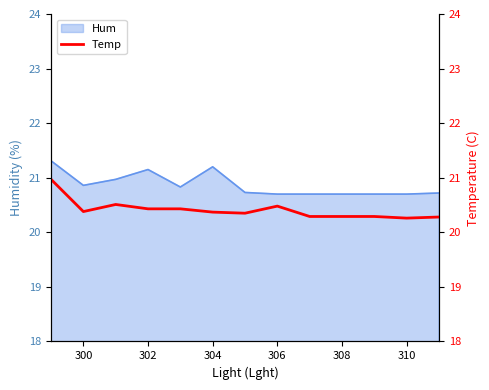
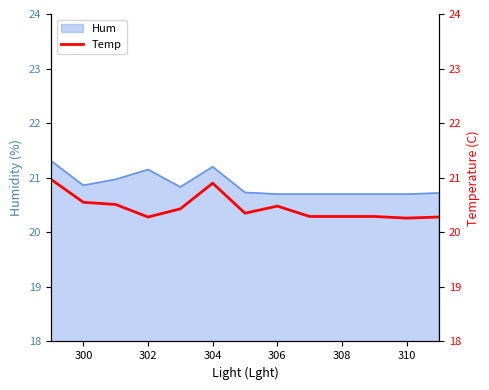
Temp, 300: 20.4 -> 20.6
Temp, 302: 20.4 -> 20.3
Temp, 304: 20.4 -> 20.9
